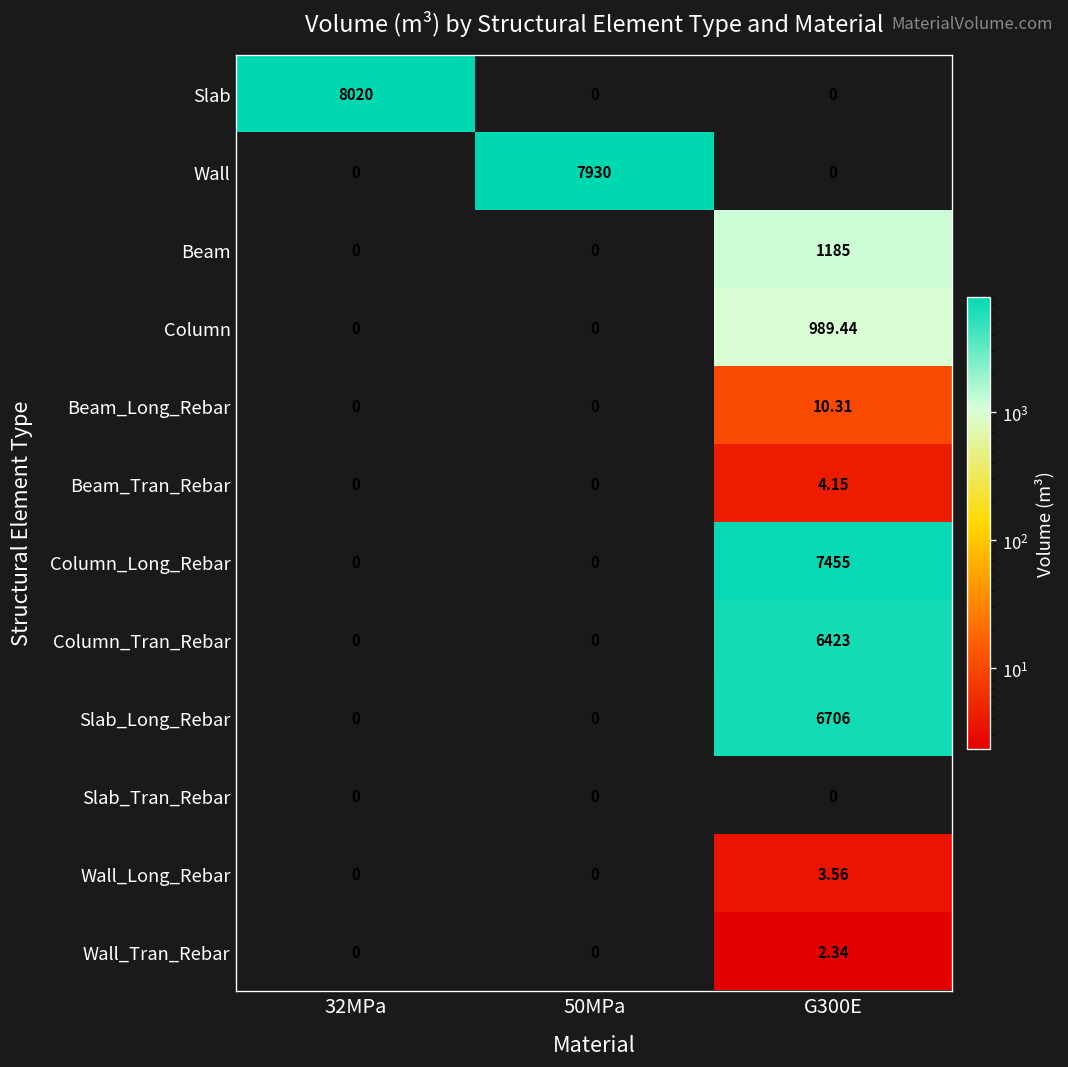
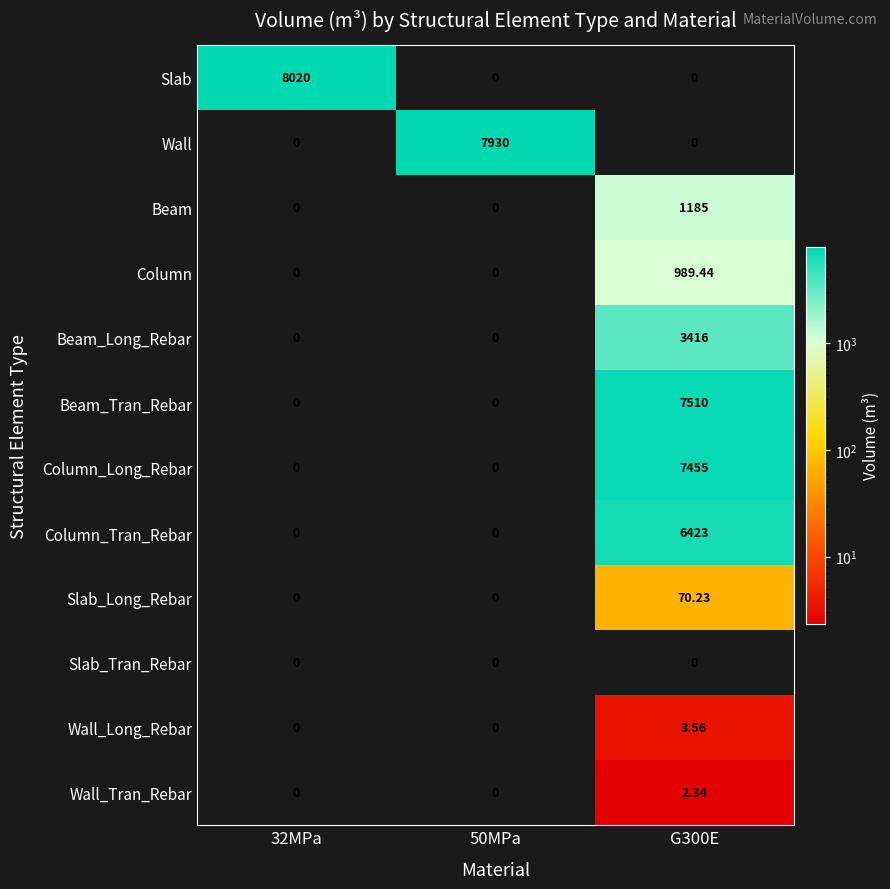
Beam_Long_Rebar, G300E: 10.31 -> 3416
Beam_Tran_Rebar, G300E: 4.15 -> 7510
Slab_Long_Rebar, G300E: 6706 -> 70.23
